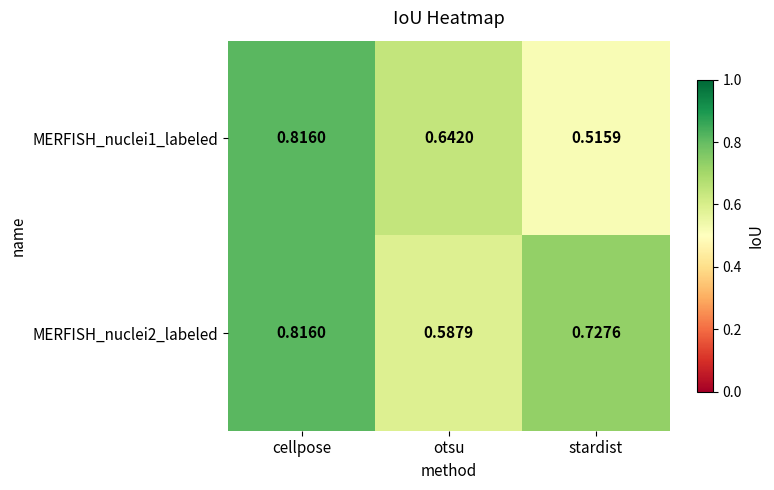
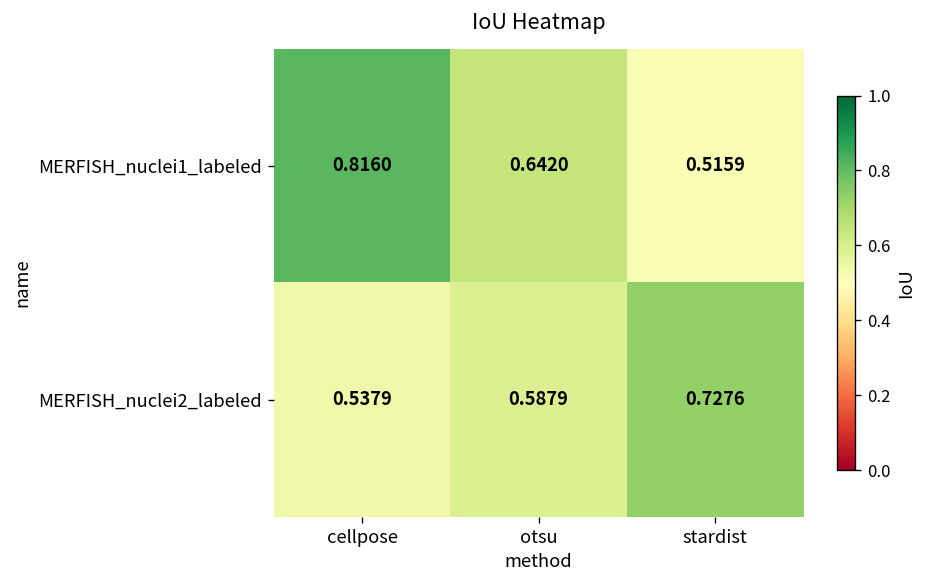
MERFISH_nuclei2_labeled, cellpose: 0.8160 -> 0.5379
